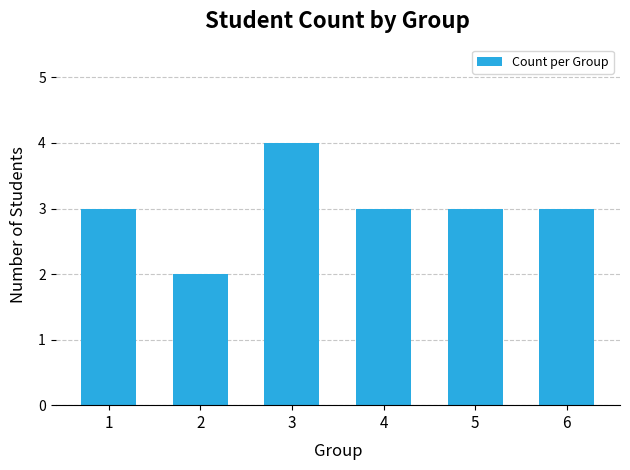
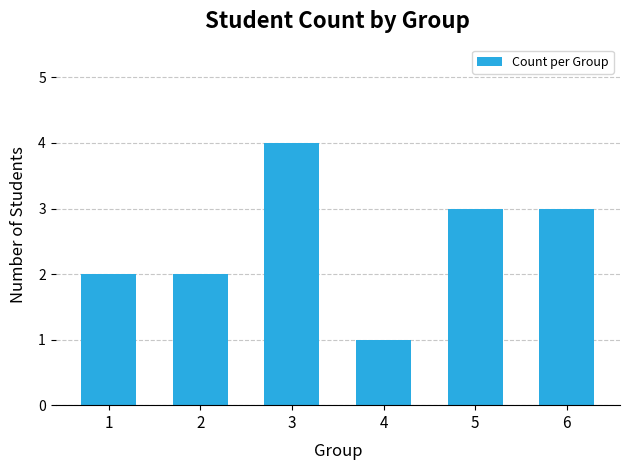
1: 3 -> 2
4: 3 -> 1
